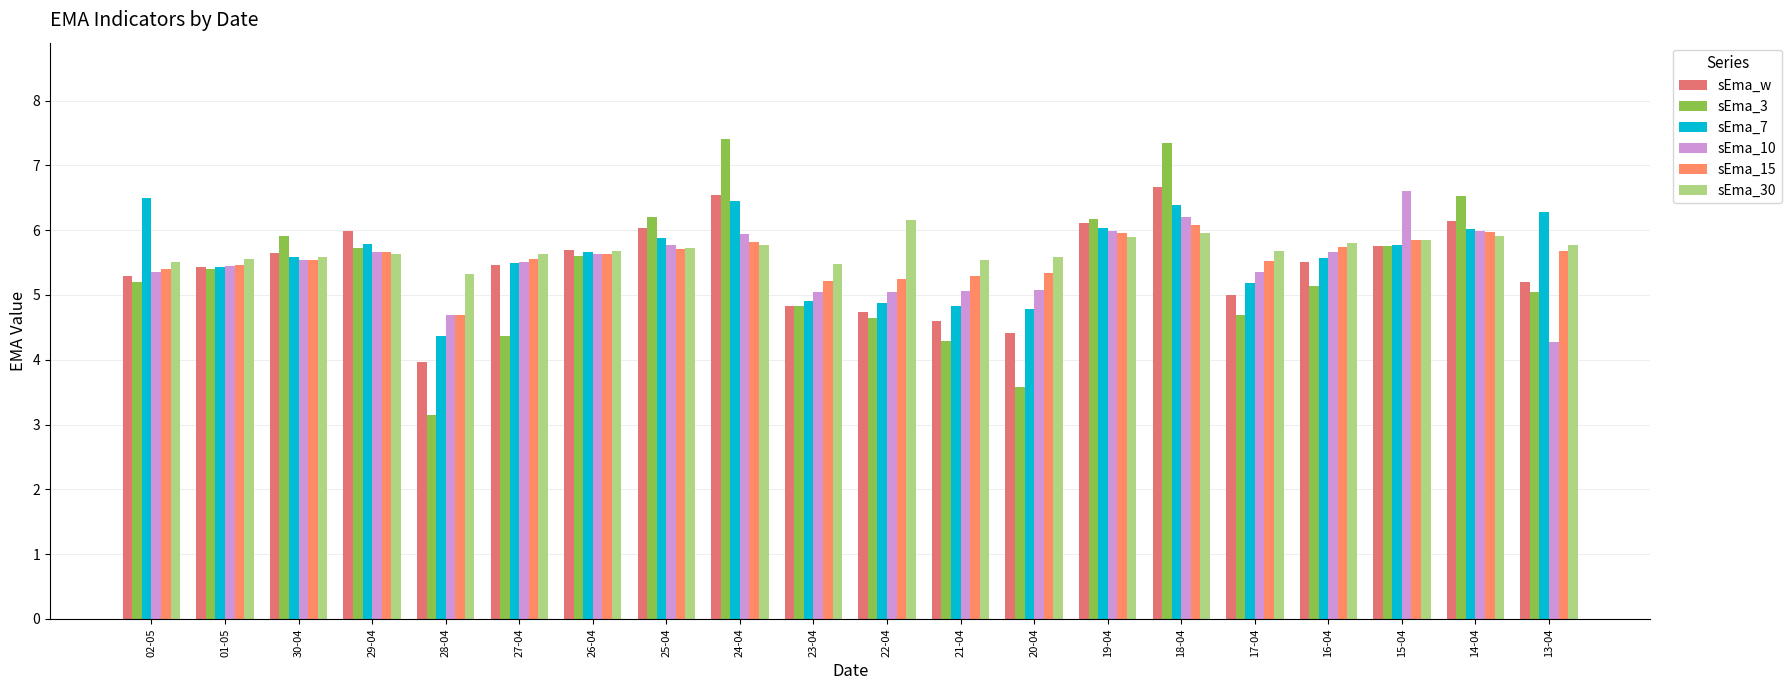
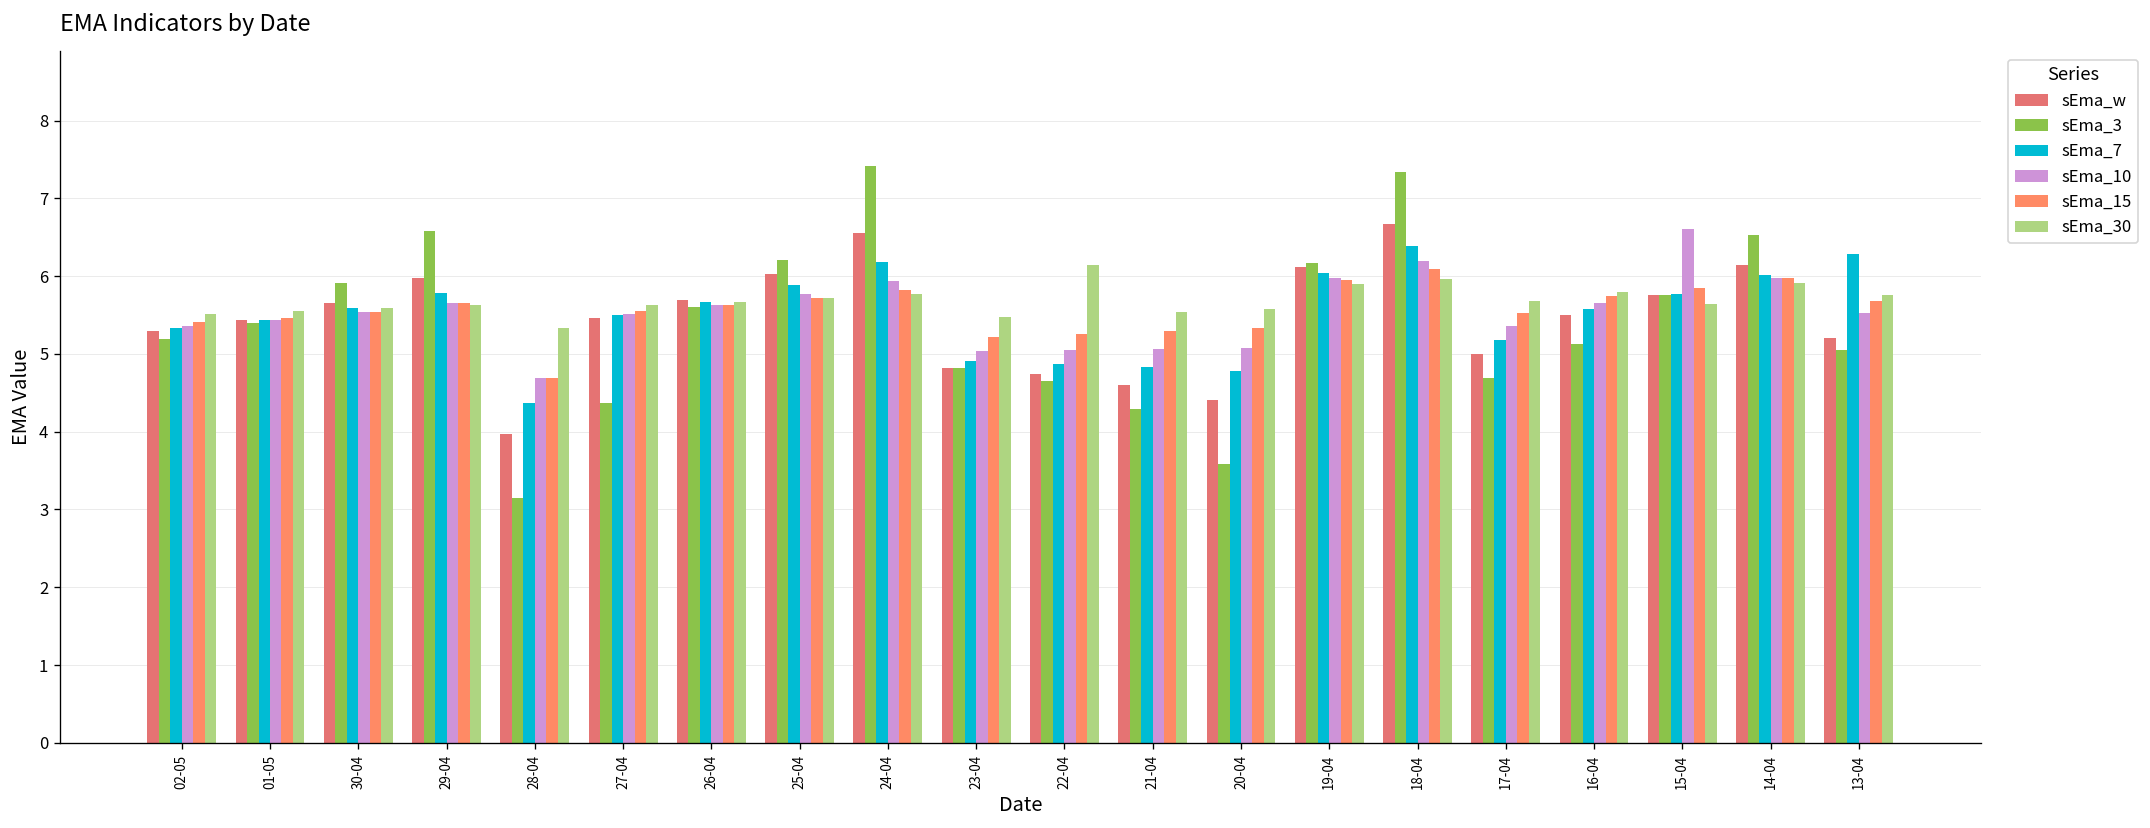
sEma_7, 02-05: 6.5 -> 5.3
sEma_3, 29-04: 5.7 -> 6.6
sEma_7, 24-04: 6.4 -> 6.2
sEma_30, 15-04: 5.9 -> 5.6
sEma_10, 13-04: 4.3 -> 5.5
